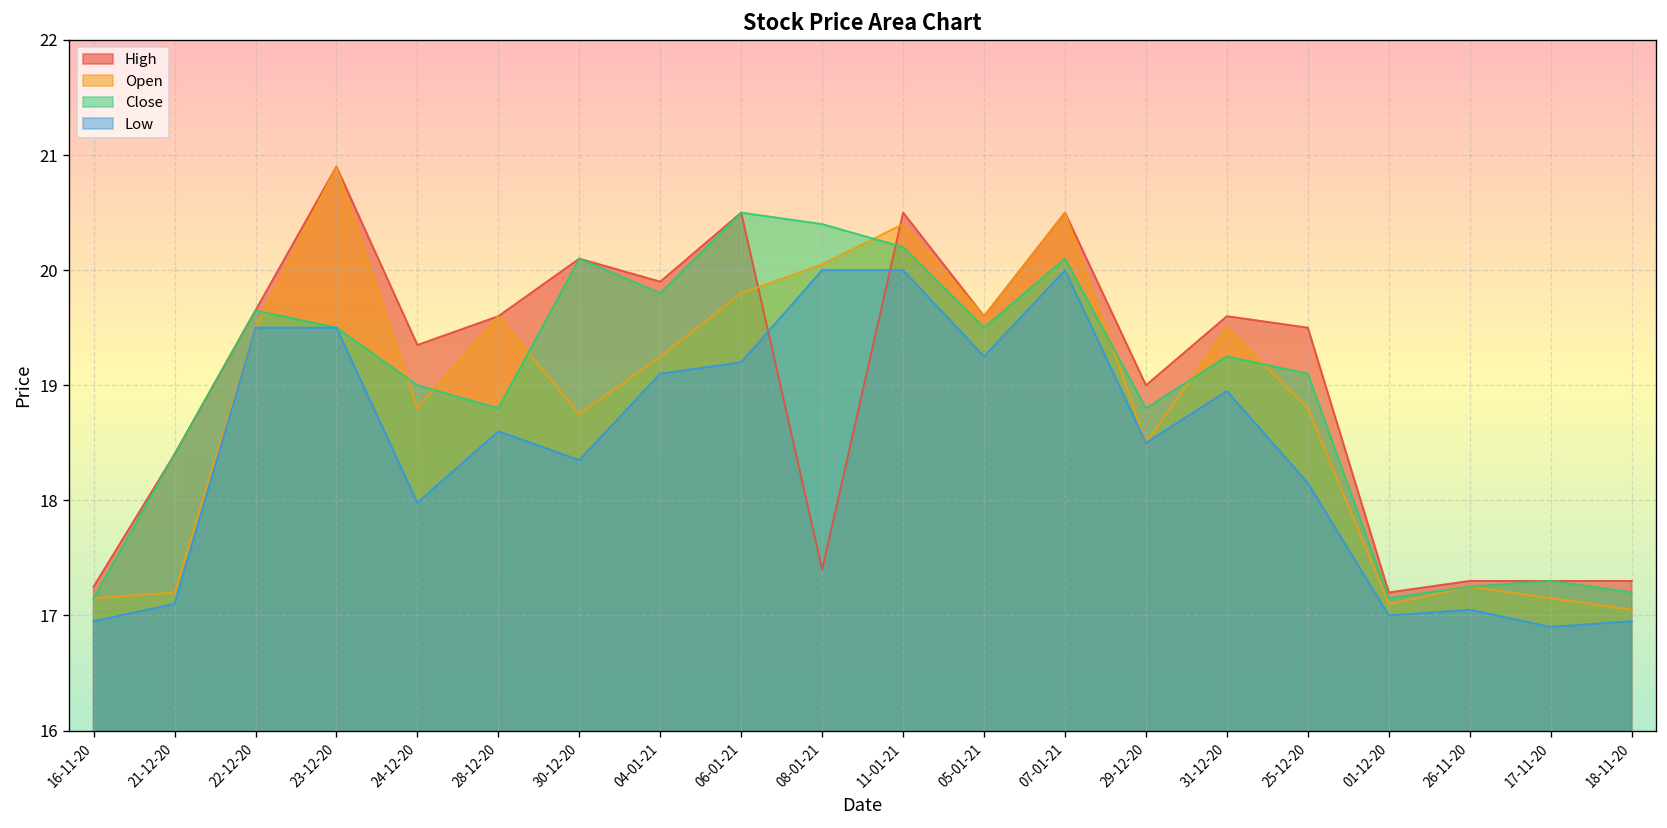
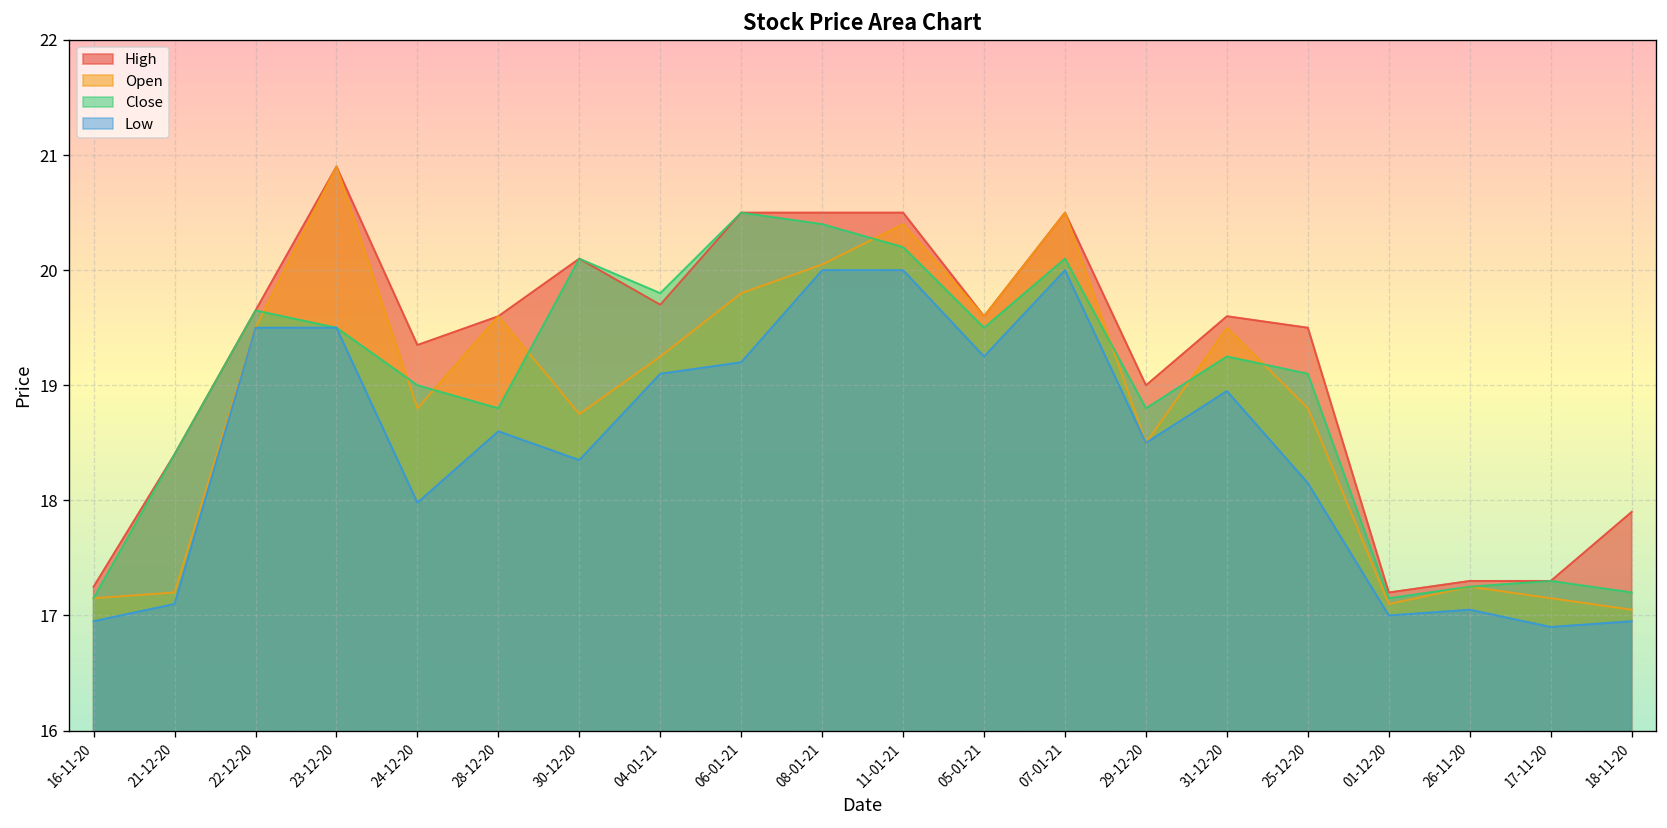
High, 04-01-21: 19.9 -> 19.7
High, 08-01-21: 17.4 -> 20.5
High, 18-11-20: 17.3 -> 17.9
